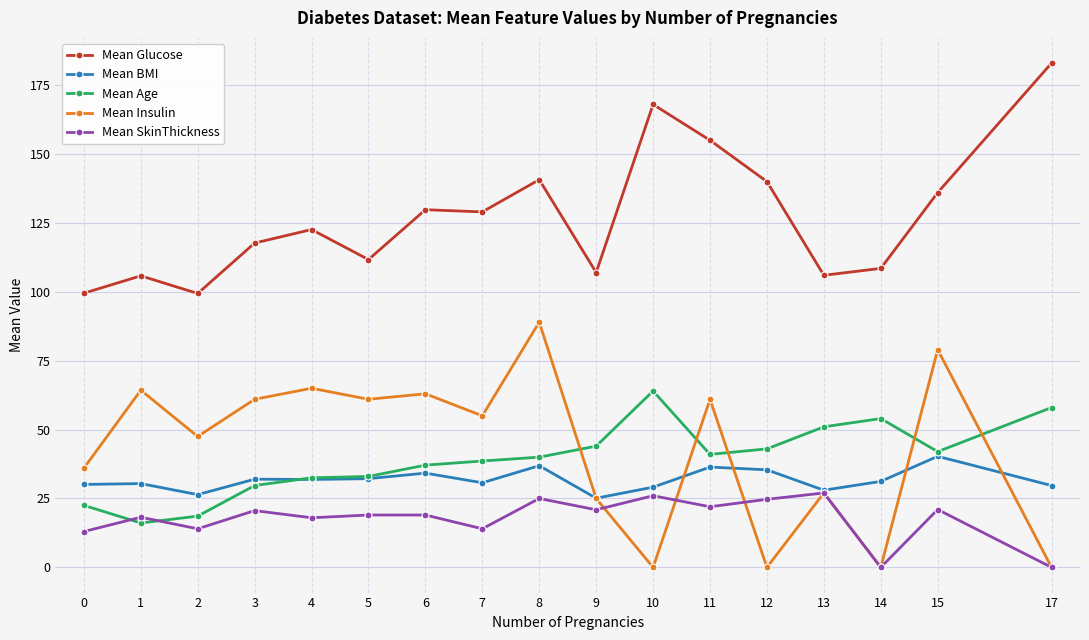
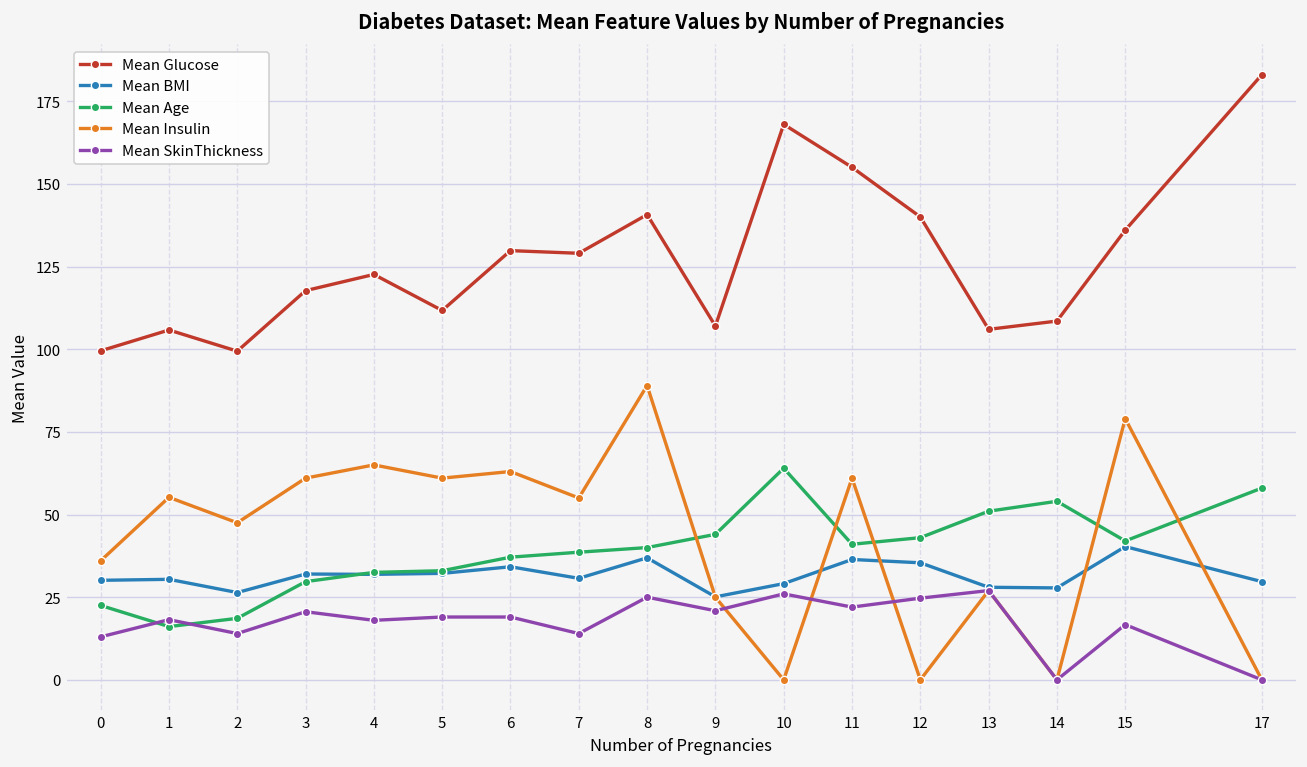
Mean Insulin, 1: 64 -> 55
Mean BMI, 14: 31 -> 28
Mean SkinThickness, 15: 21 -> 17
